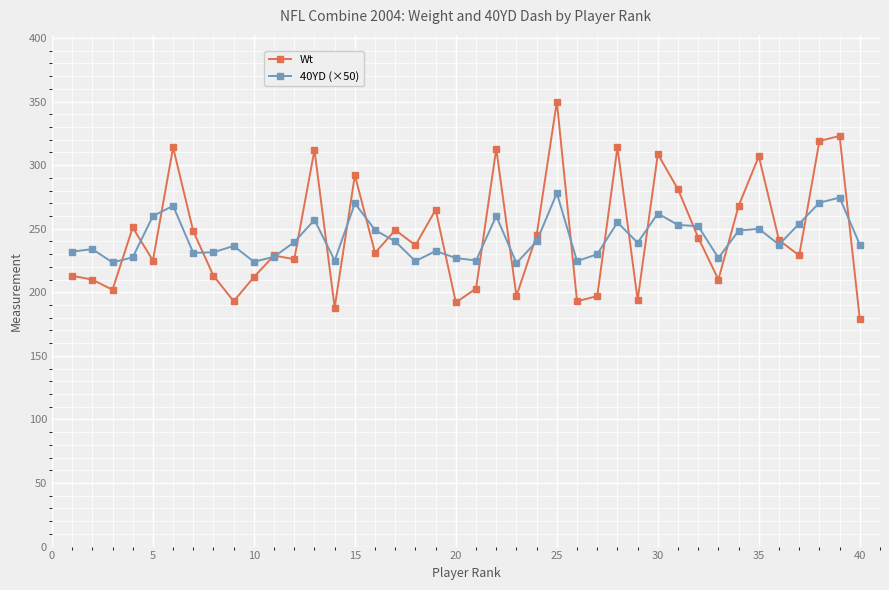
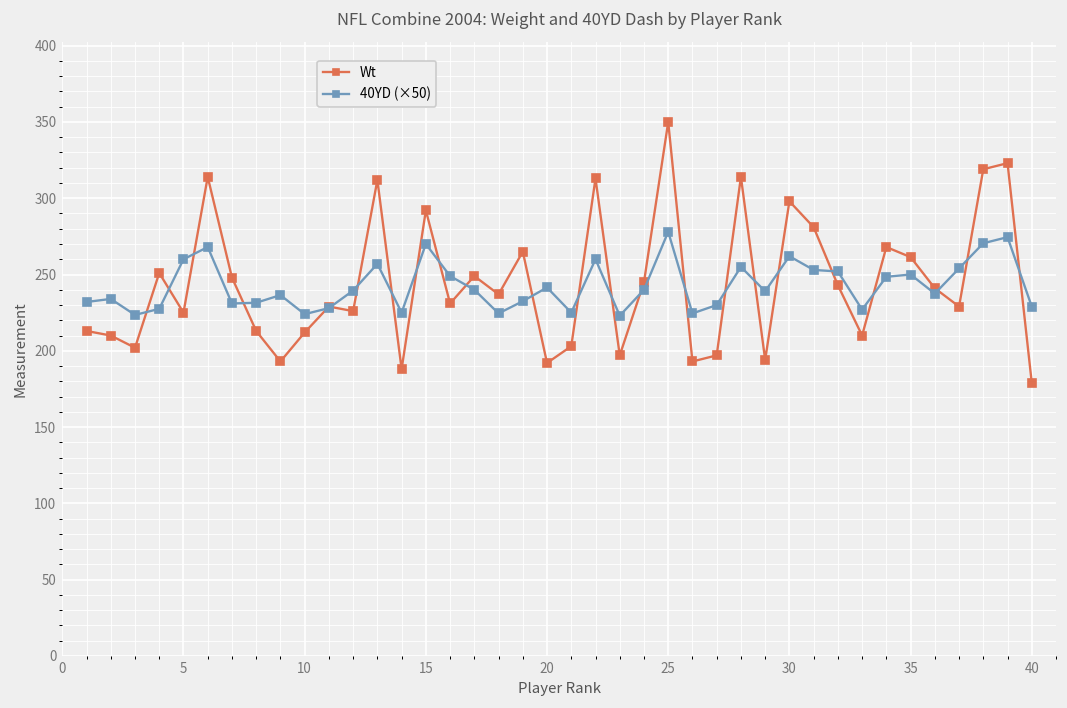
40YD (×50), 20: 227 -> 242
Wt, 30: 309 -> 298
Wt, 35: 307 -> 261
40YD (×50), 40: 238 -> 229
